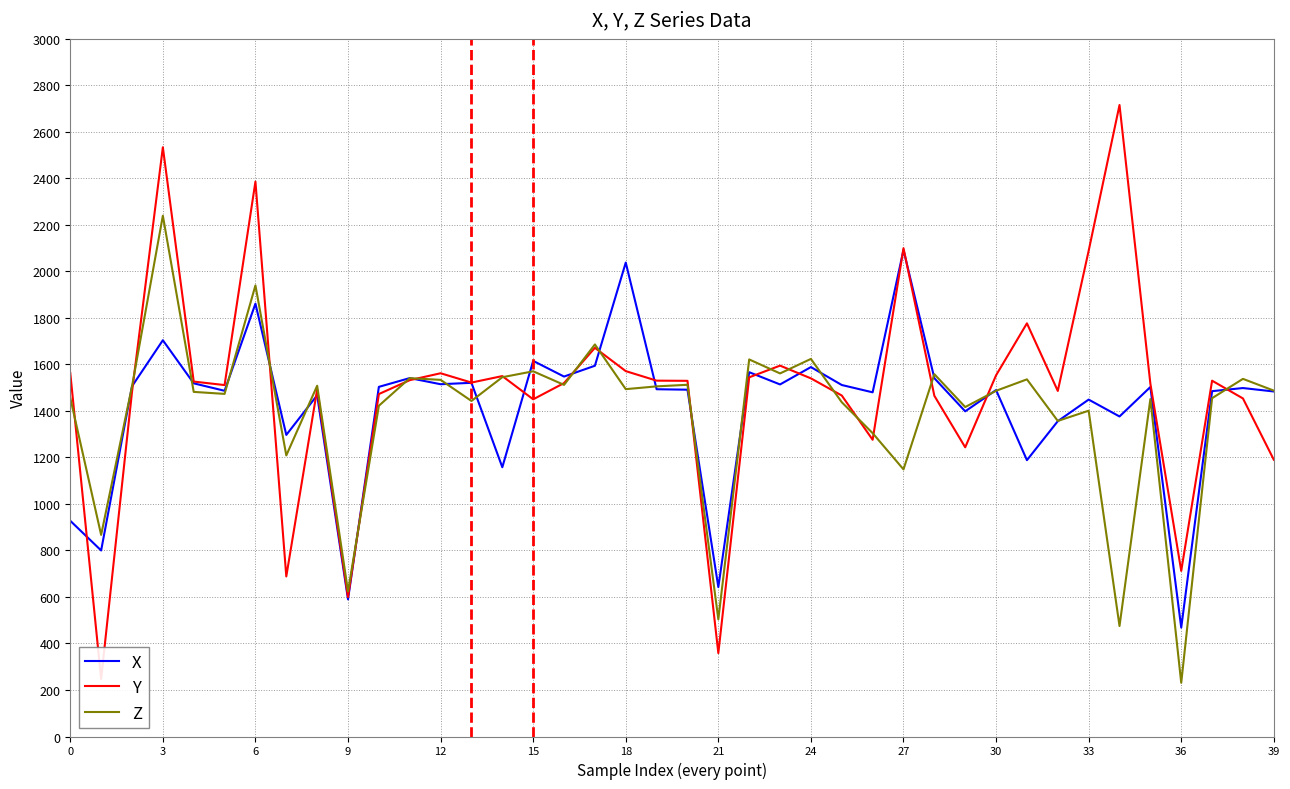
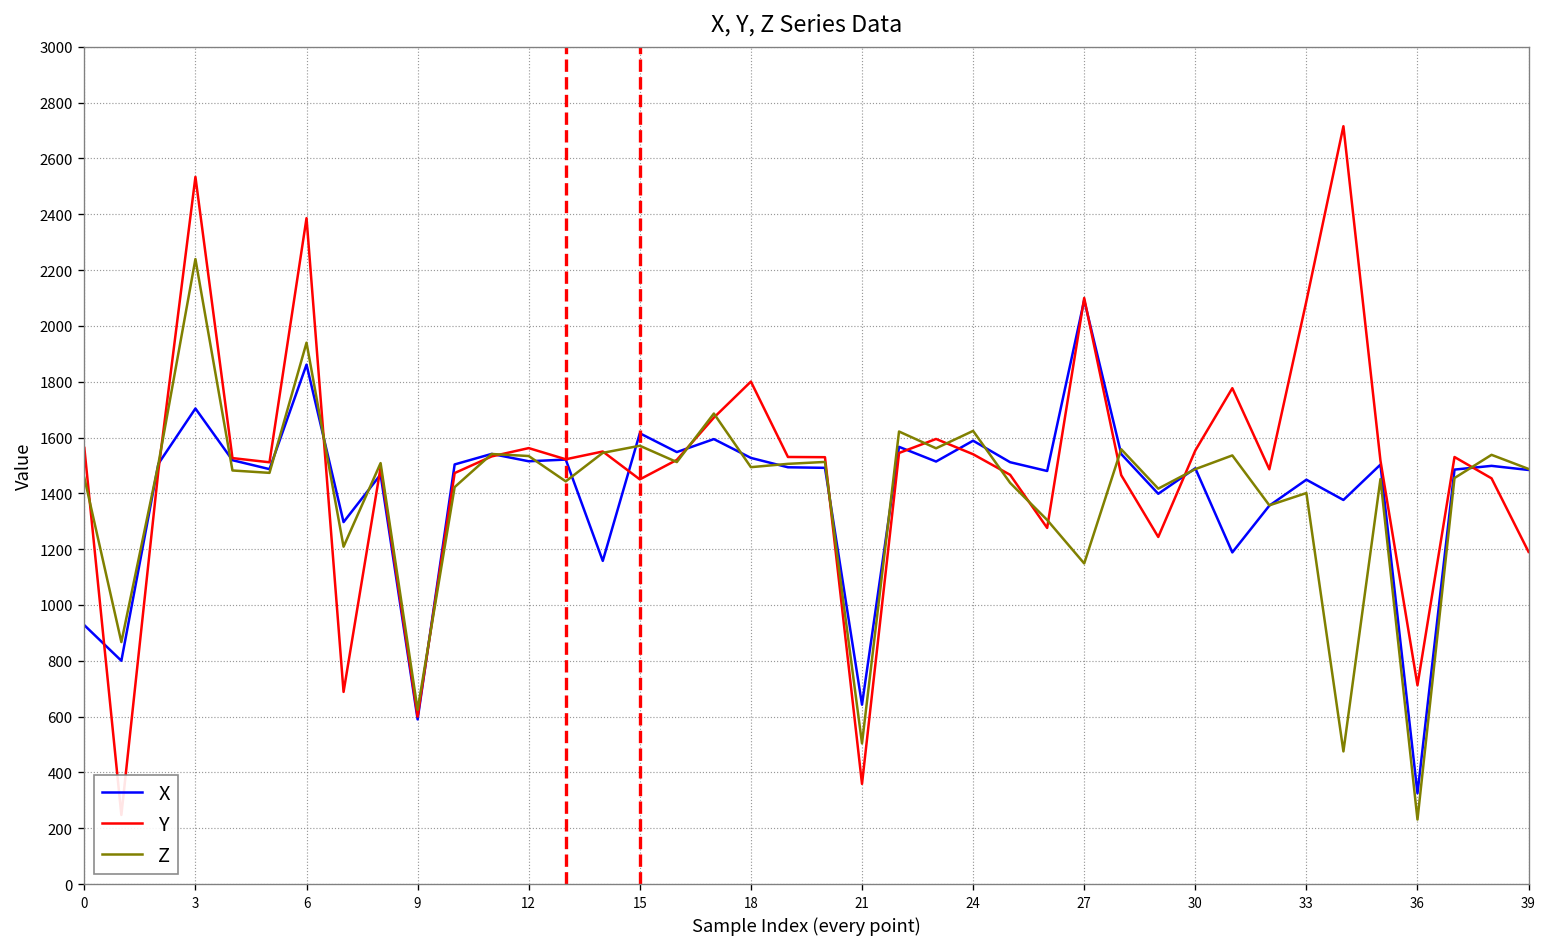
X, 18: 2040 -> 1530
Y, 18: 1570 -> 1800
X, 36: 470 -> 330
